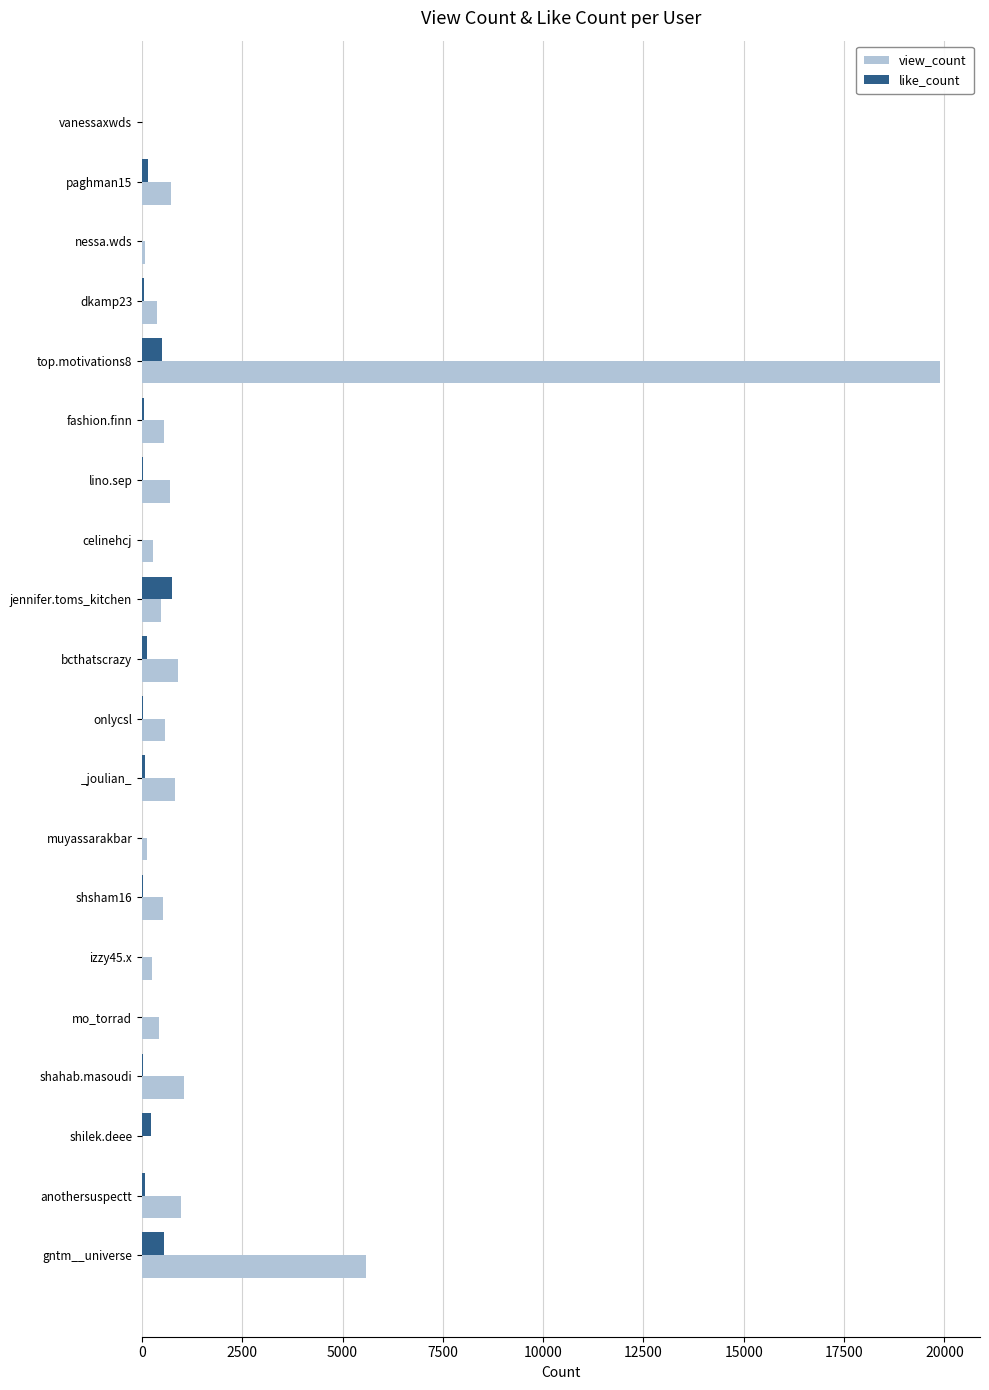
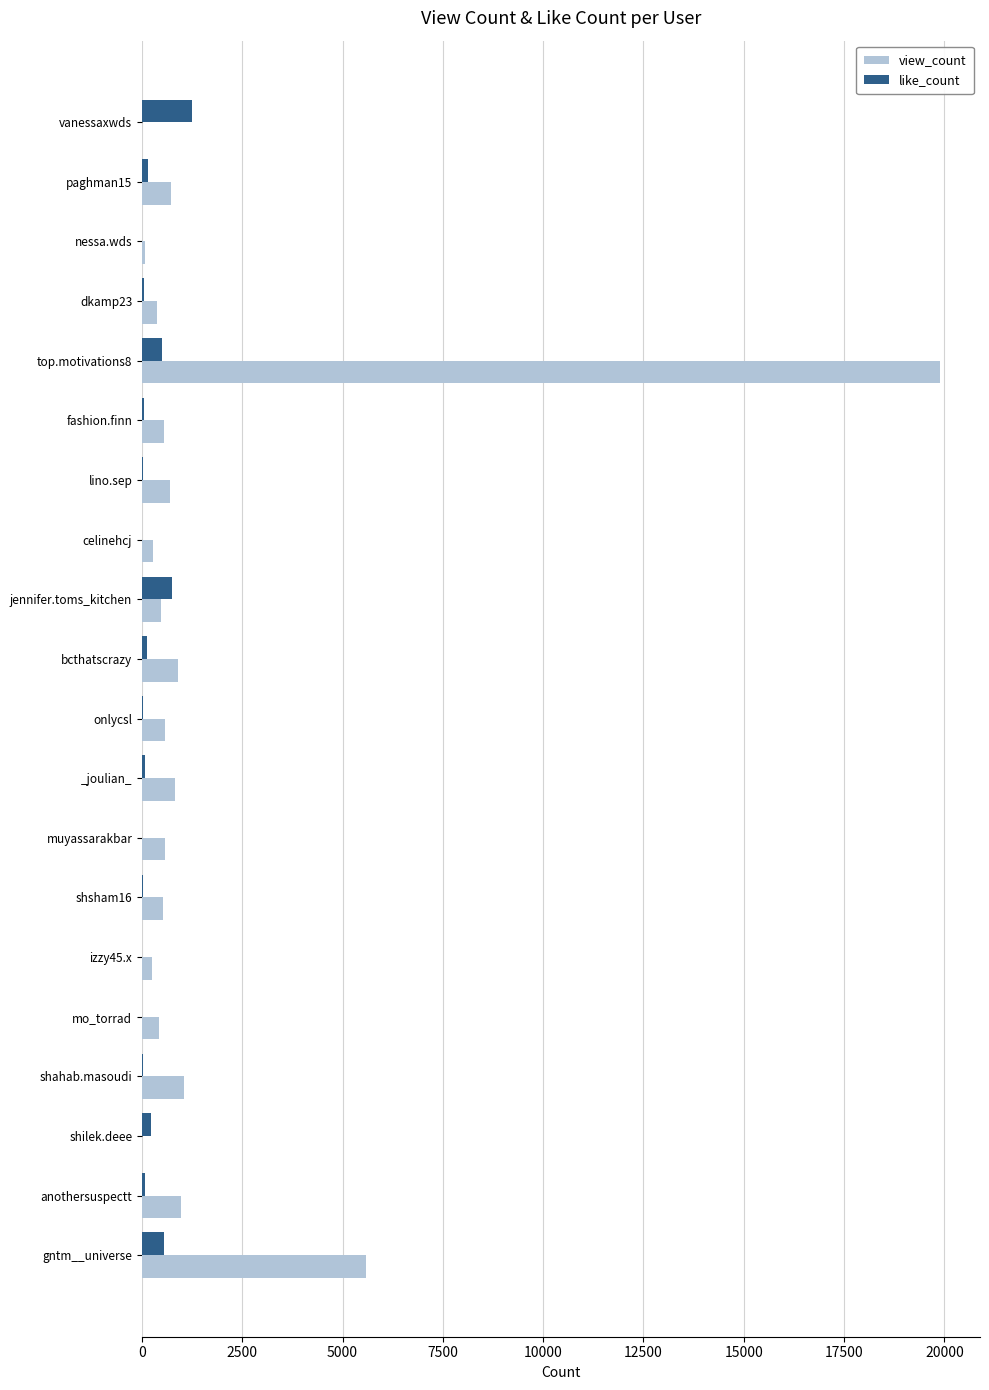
like_count, vanessaxwds: 0 -> 1300
view_count, muyassarakbar: 100 -> 600
